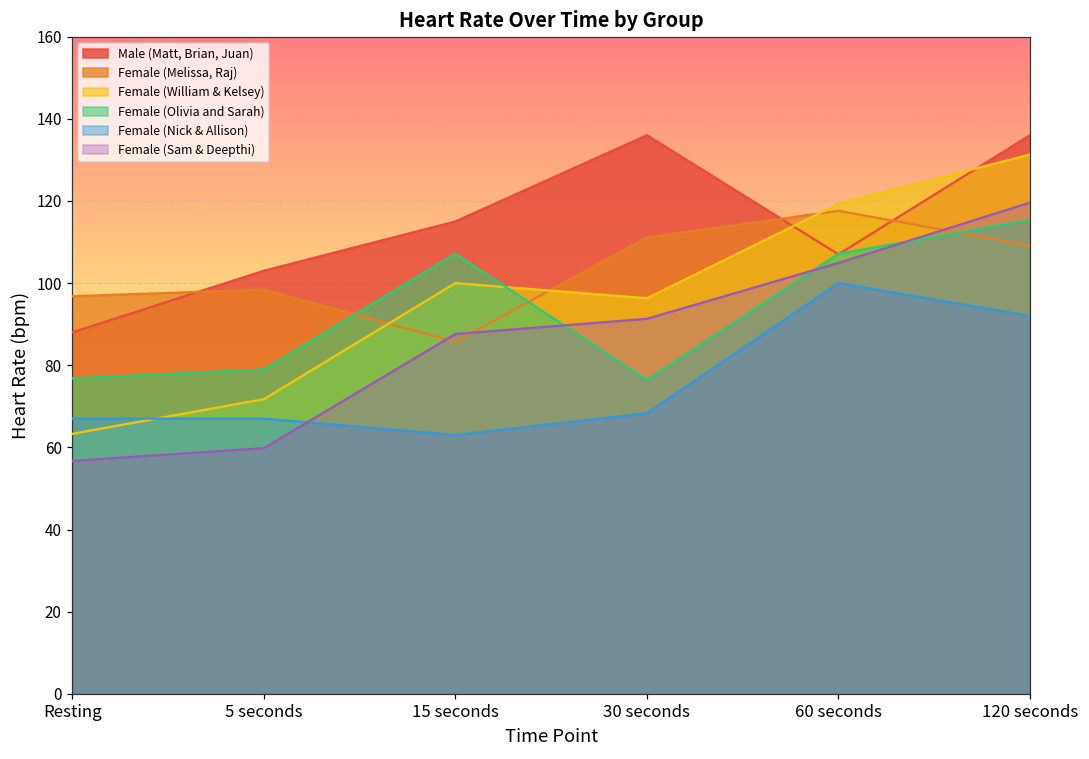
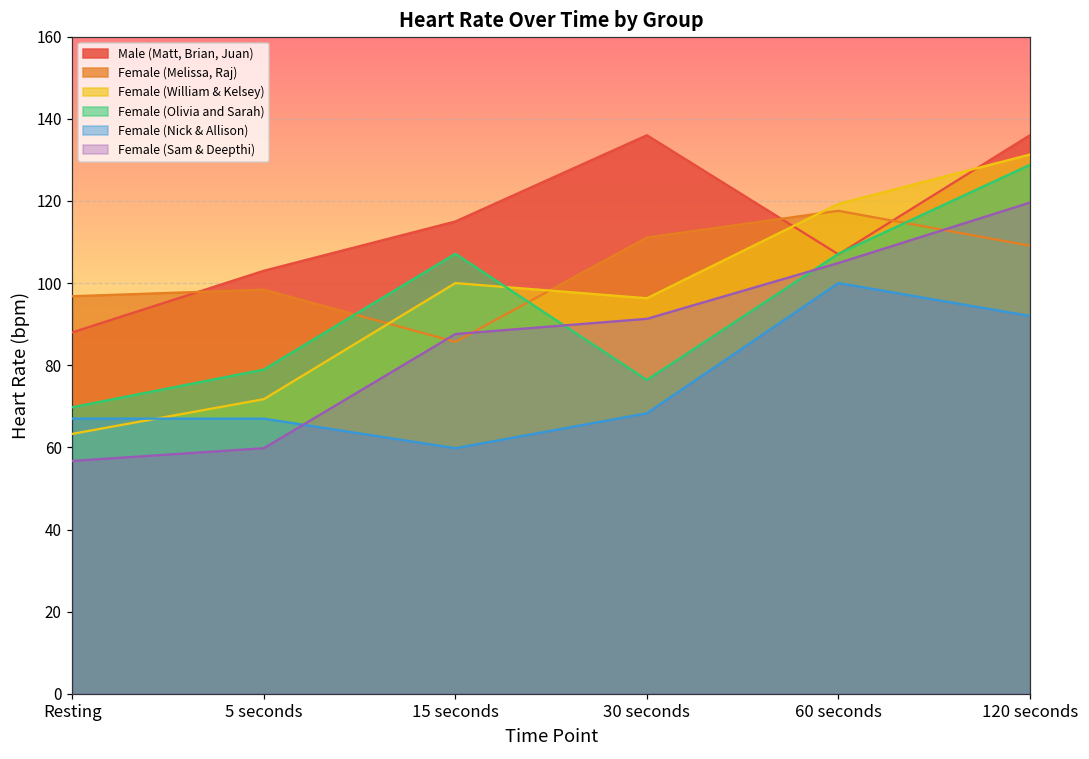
Female (Olivia and Sarah), Resting: 77 -> 70
Female (Nick & Allison), 15 seconds: 63 -> 60
Female (Olivia and Sarah), 120 seconds: 115 -> 129
